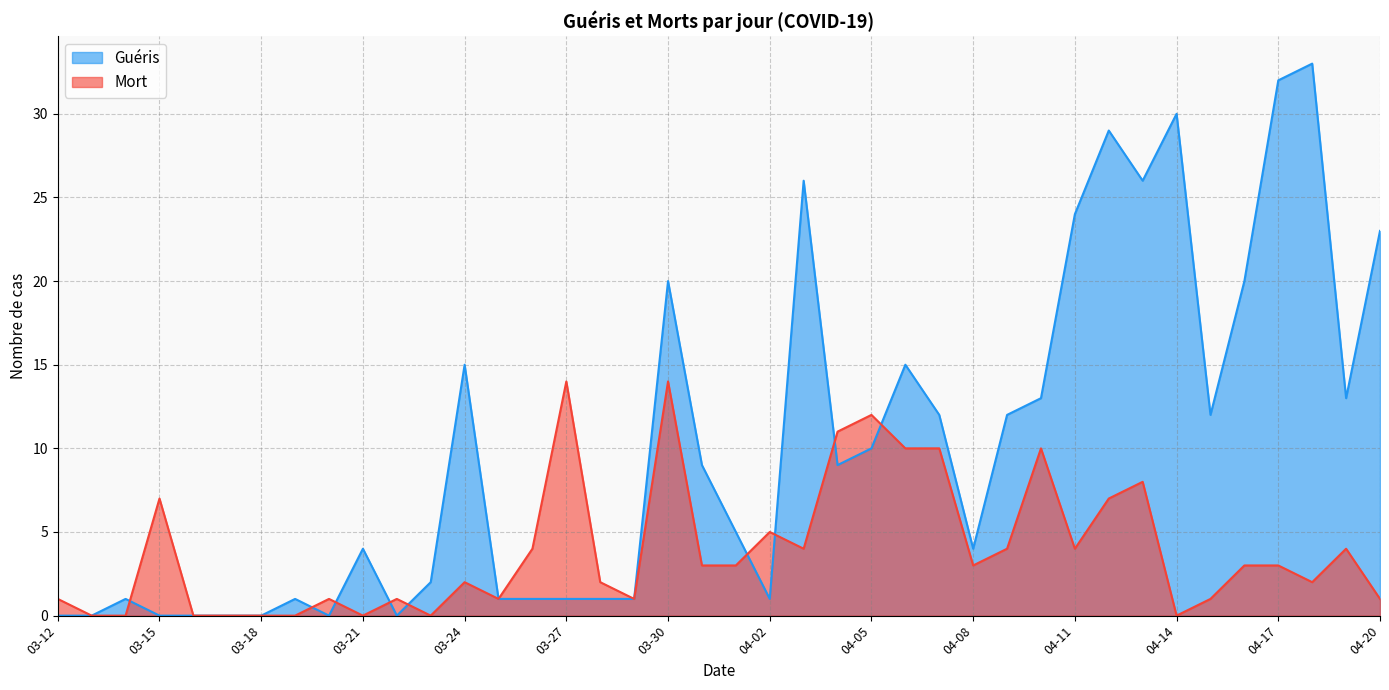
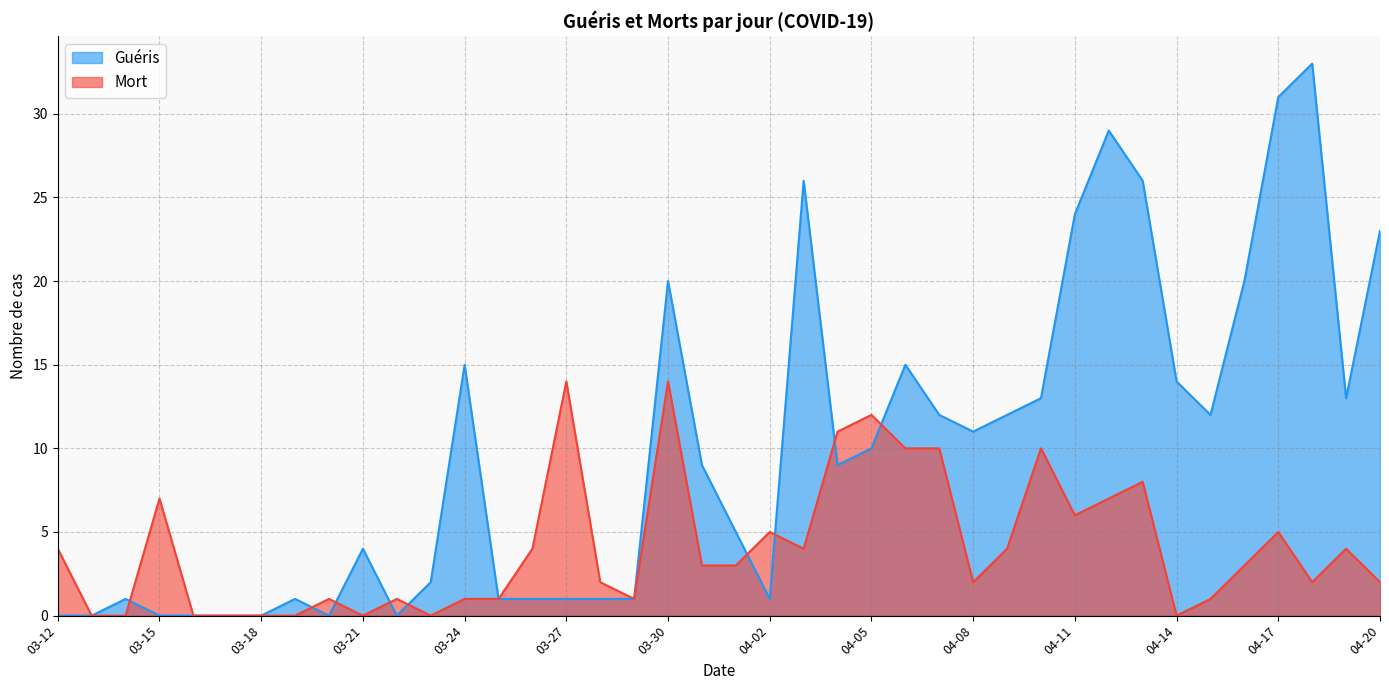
Mort, 03-12: 1 -> 4
Mort, 03-24: 2 -> 1
Guéris, 04-08: 4 -> 11
Mort, 04-08: 3 -> 2
Mort, 04-11: 4 -> 6
Guéris, 04-14: 30 -> 14
Guéris, 04-17: 32 -> 31
Mort, 04-17: 3 -> 5
Mort, 04-20: 1 -> 2
